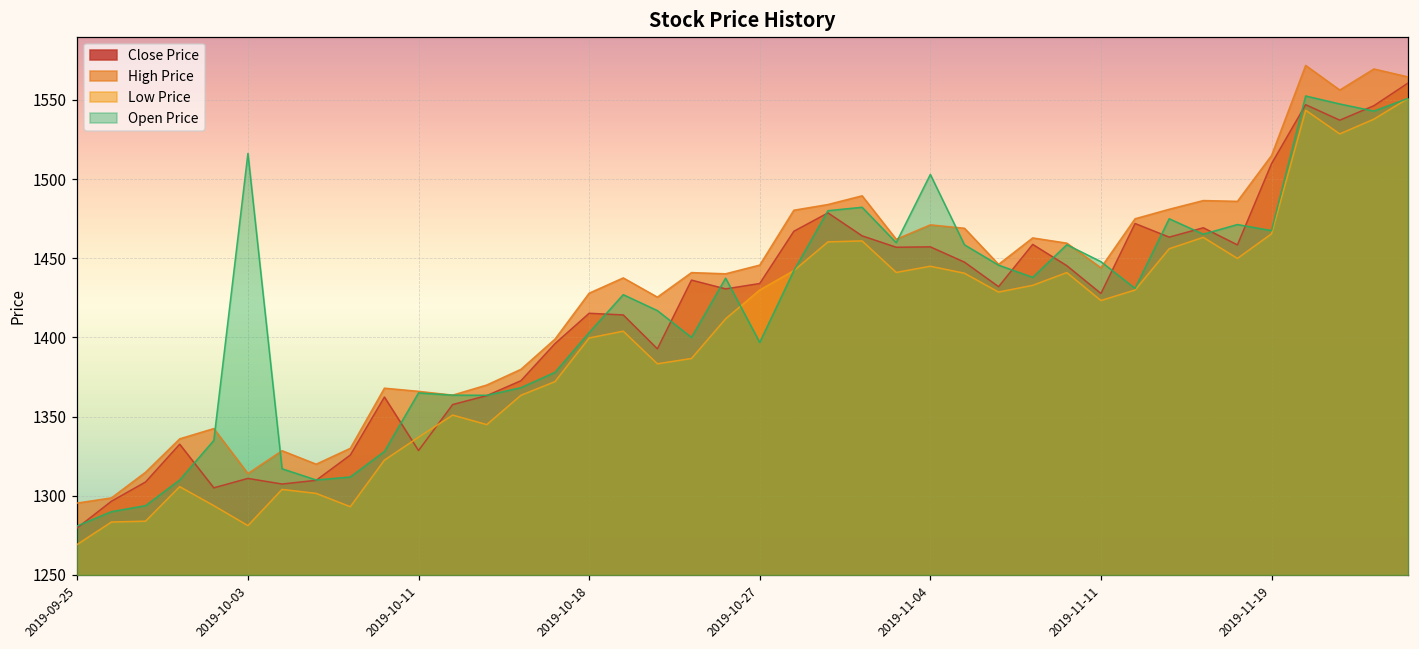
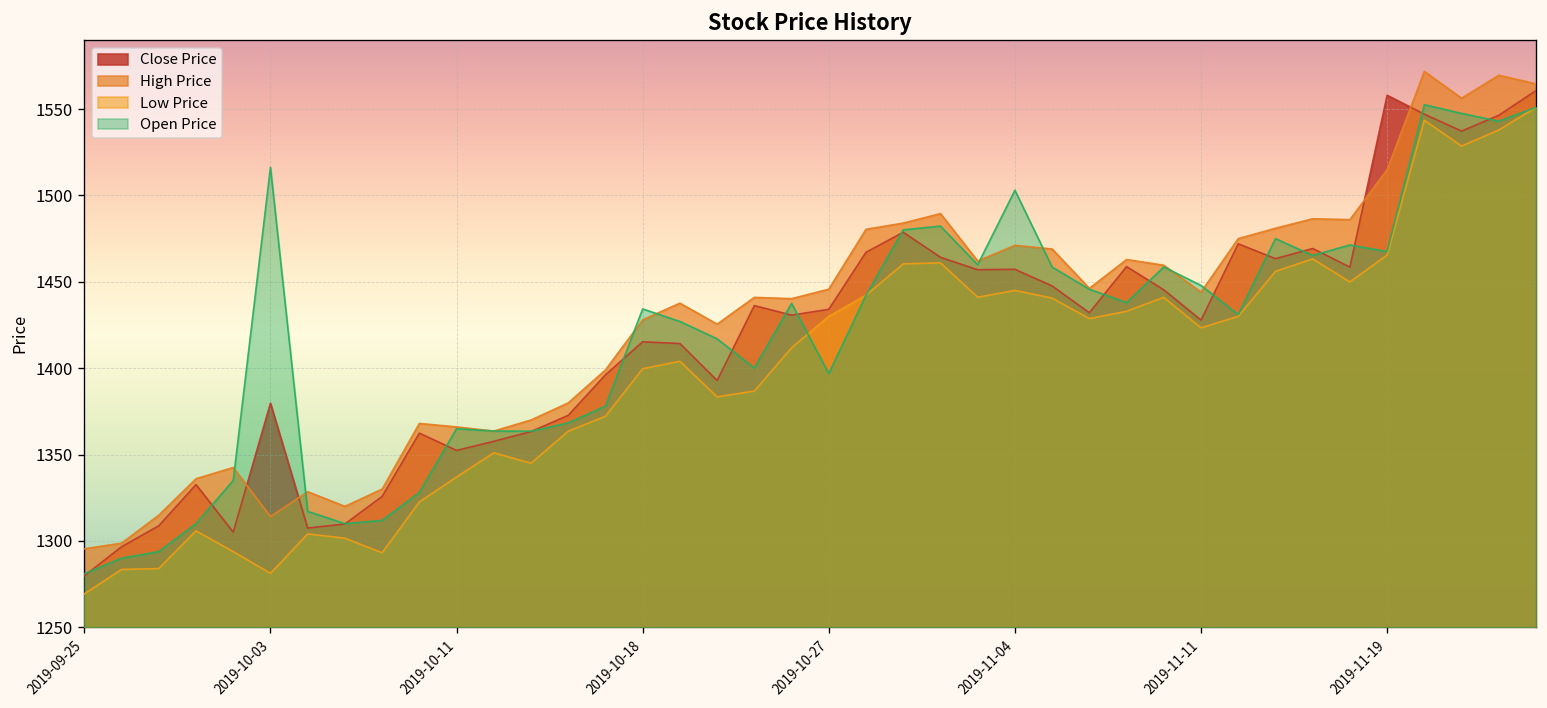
Close Price, 2019-10-03: 1311 -> 1380
Close Price, 2019-10-11: 1329 -> 1352
Open Price, 2019-10-18: 1403 -> 1434
Close Price, 2019-11-19: 1510 -> 1558
